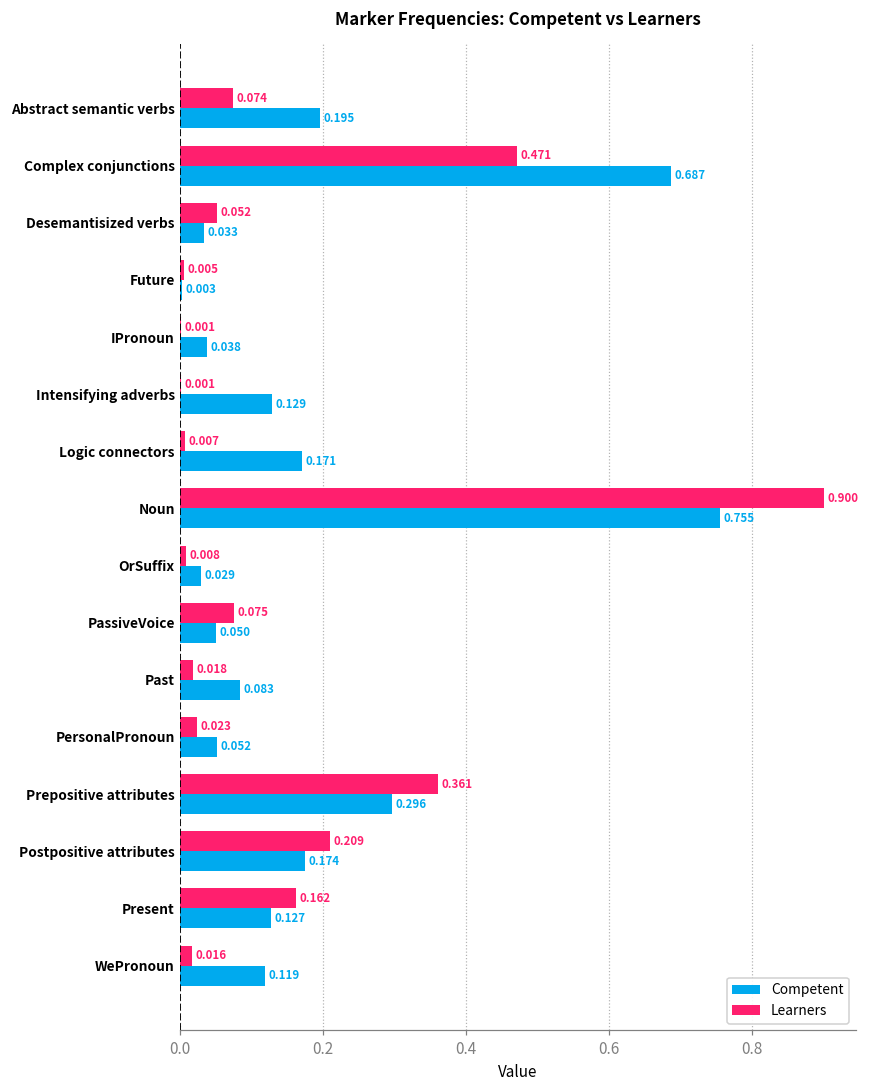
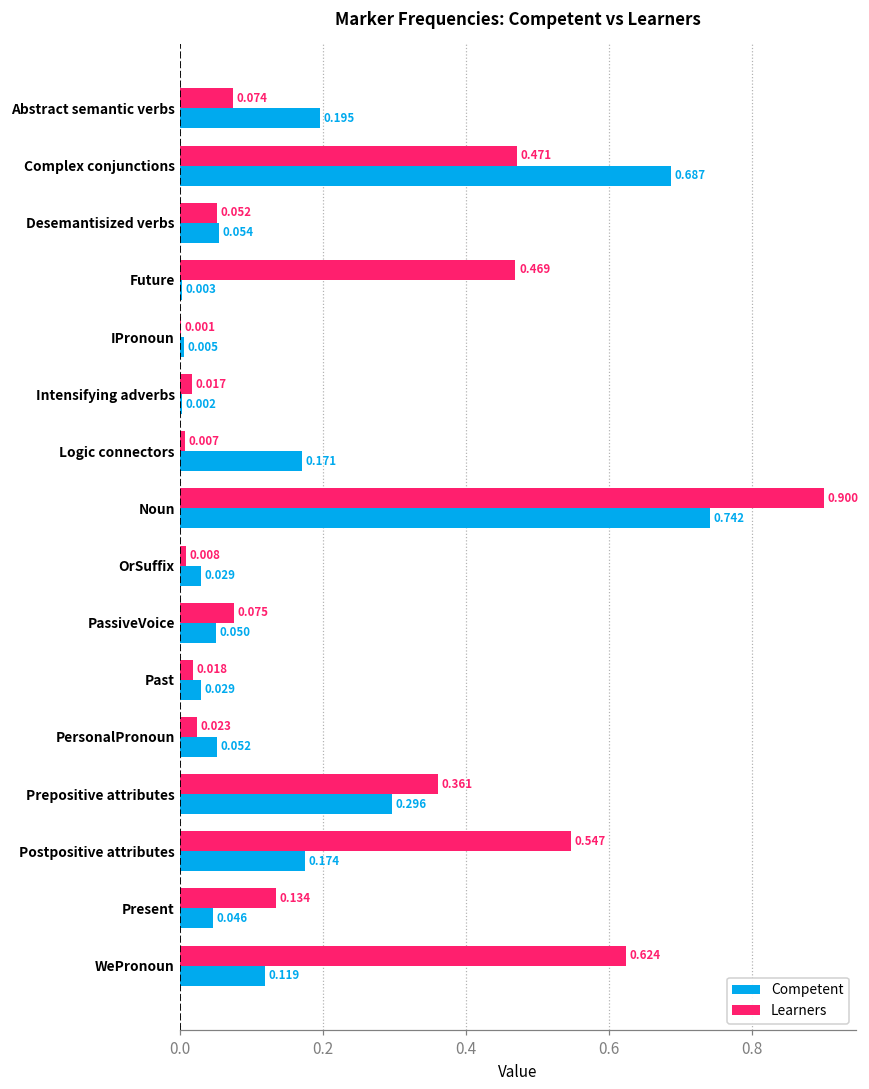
Competent, Desemantisized verbs: 0.033 -> 0.054
Learners, Future: 0.005 -> 0.469
Competent, IPronoun: 0.038 -> 0.005
Learners, Intensifying adverbs: 0.001 -> 0.017
Competent, Intensifying adverbs: 0.129 -> 0.002
Competent, Noun: 0.755 -> 0.742
Competent, Past: 0.083 -> 0.029
Learners, Postpositive attributes: 0.209 -> 0.547
Learners, Present: 0.162 -> 0.134
Competent, Present: 0.127 -> 0.046
Learners, WePronoun: 0.016 -> 0.624
